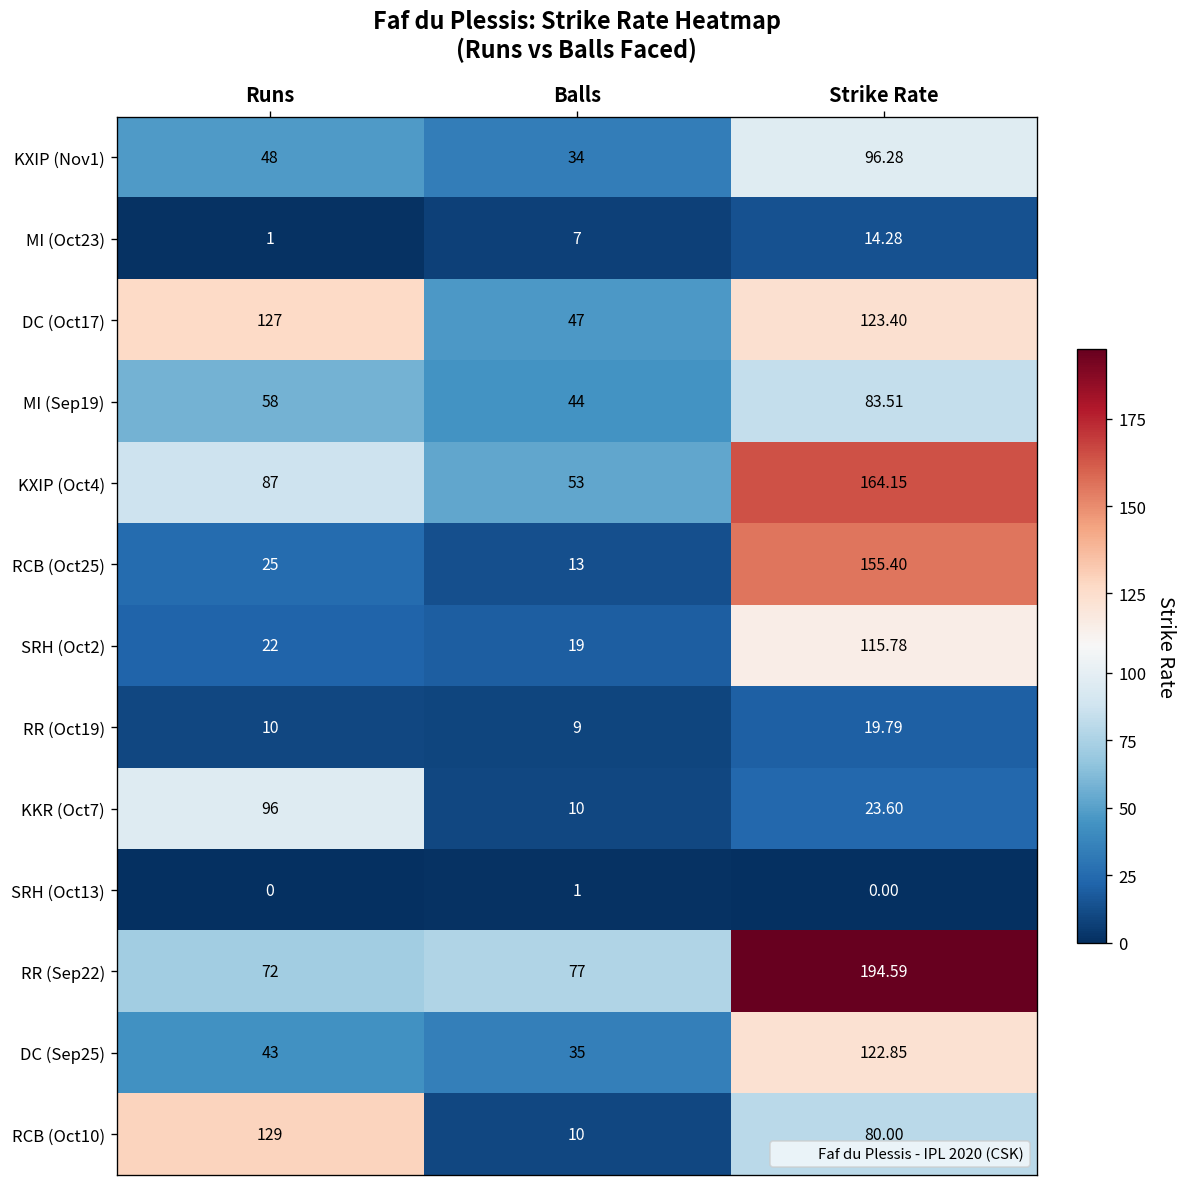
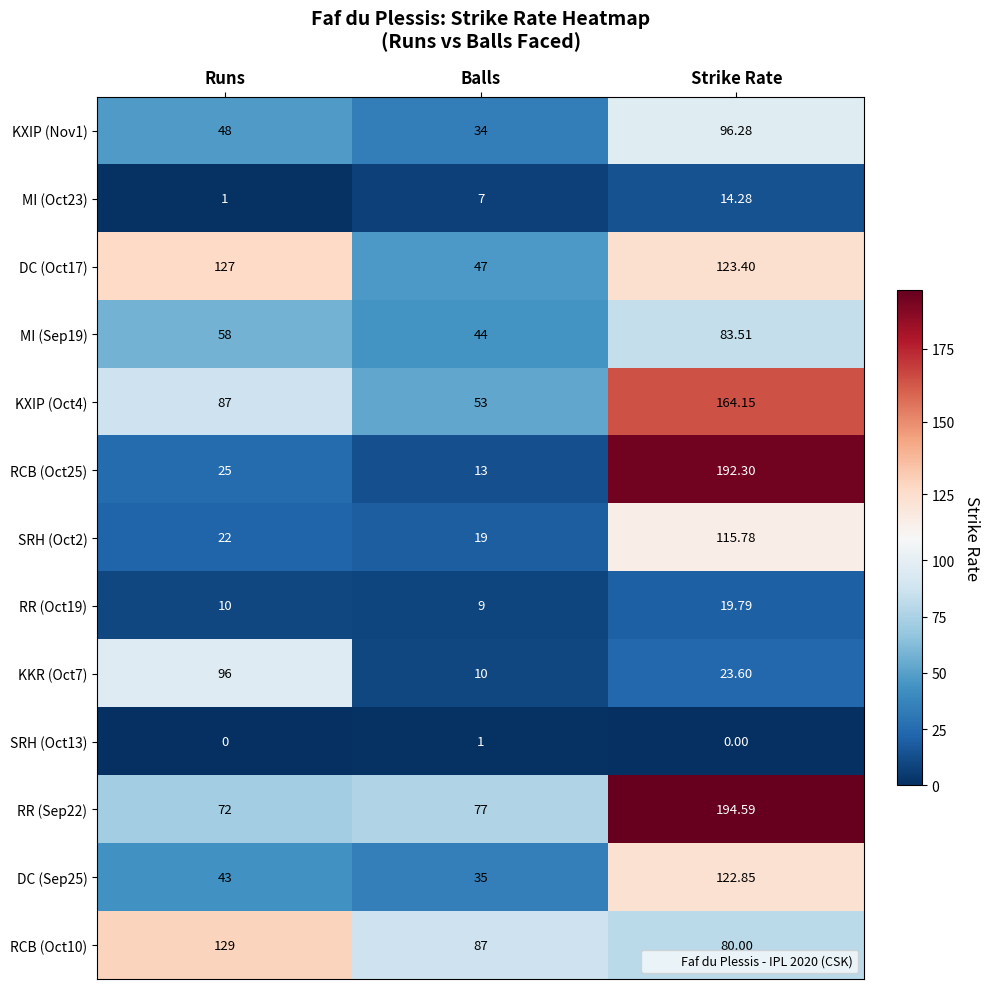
RCB (Oct25), Strike Rate: 155.40 -> 192.30
RCB (Oct10), Balls: 10 -> 87
